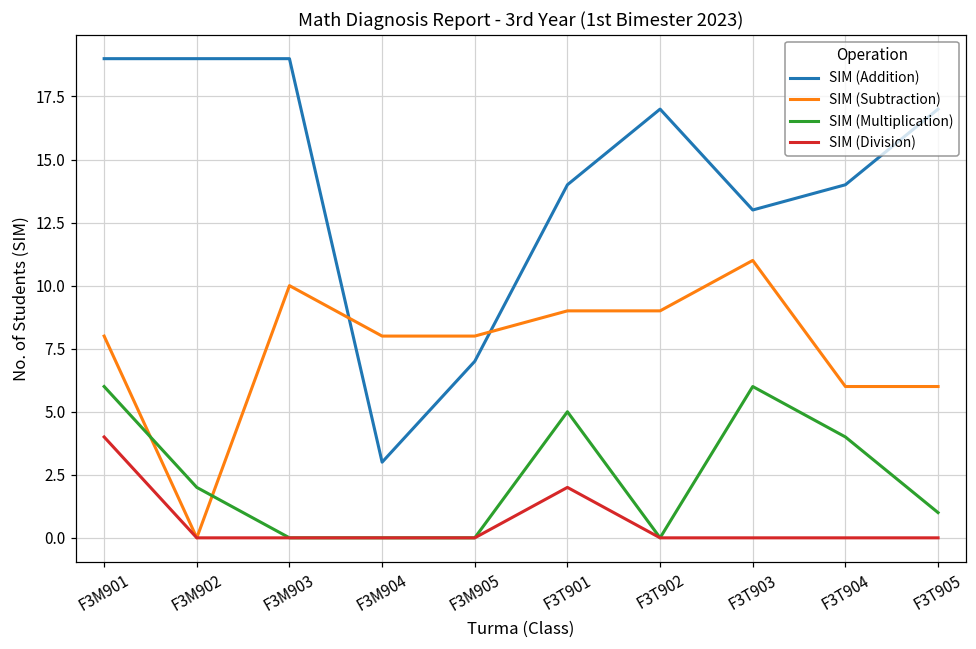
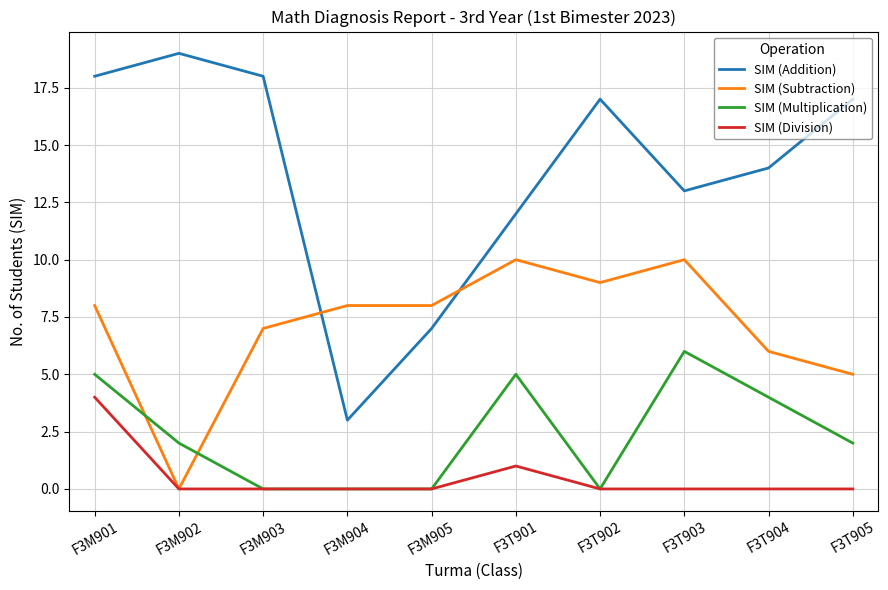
SIM (Addition), F3M901: 19 -> 18
SIM (Multiplication), F3M901: 6 -> 5
SIM (Addition), F3M903: 19 -> 18
SIM (Subtraction), F3M903: 10 -> 7
SIM (Addition), F3T901: 14 -> 12
SIM (Subtraction), F3T901: 9 -> 10
SIM (Division), F3T901: 2 -> 1
SIM (Subtraction), F3T903: 11 -> 10
SIM (Subtraction), F3T905: 6 -> 5
SIM (Multiplication), F3T905: 1 -> 2
